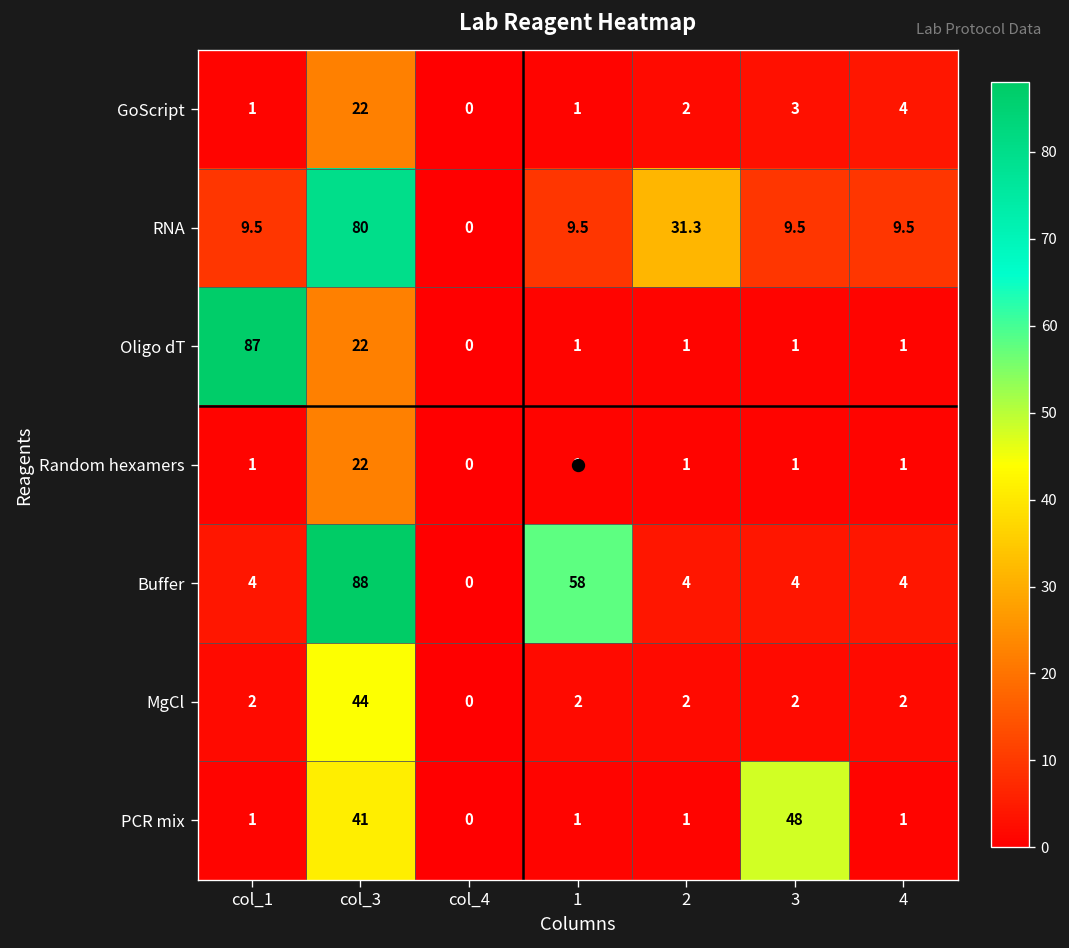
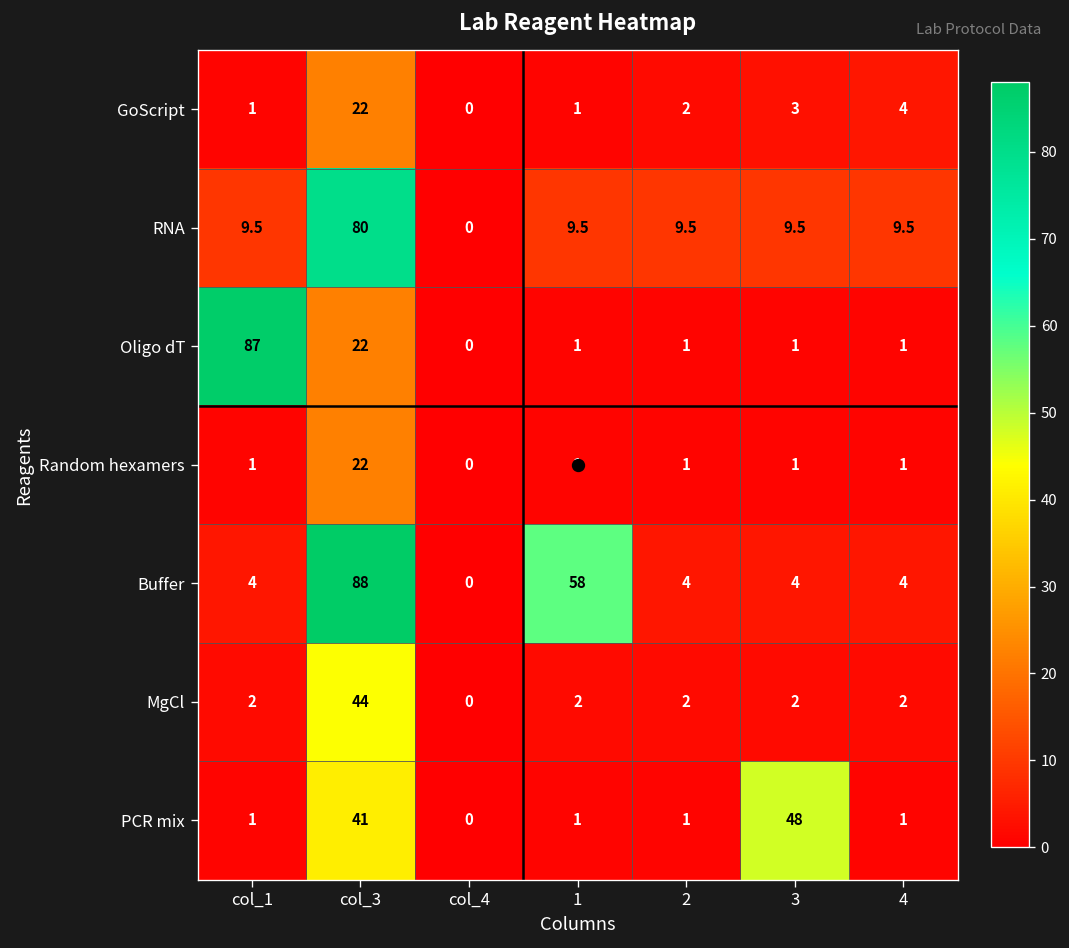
RNA, 2: 31.3 -> 9.5
